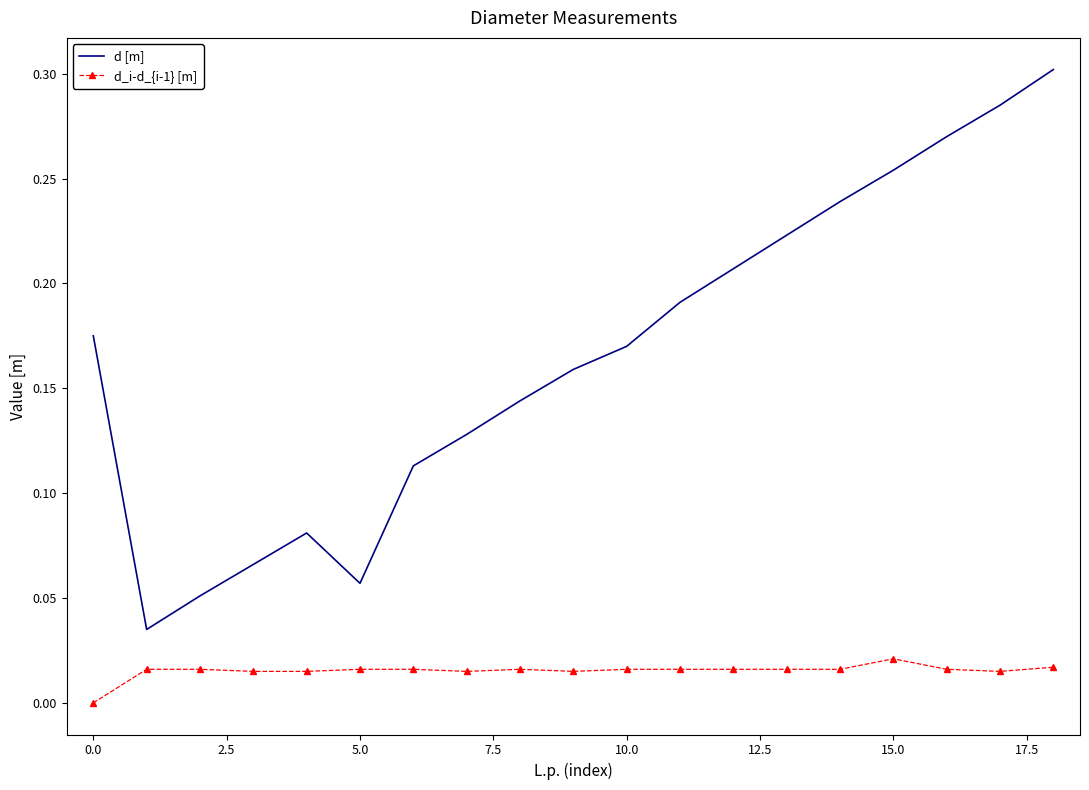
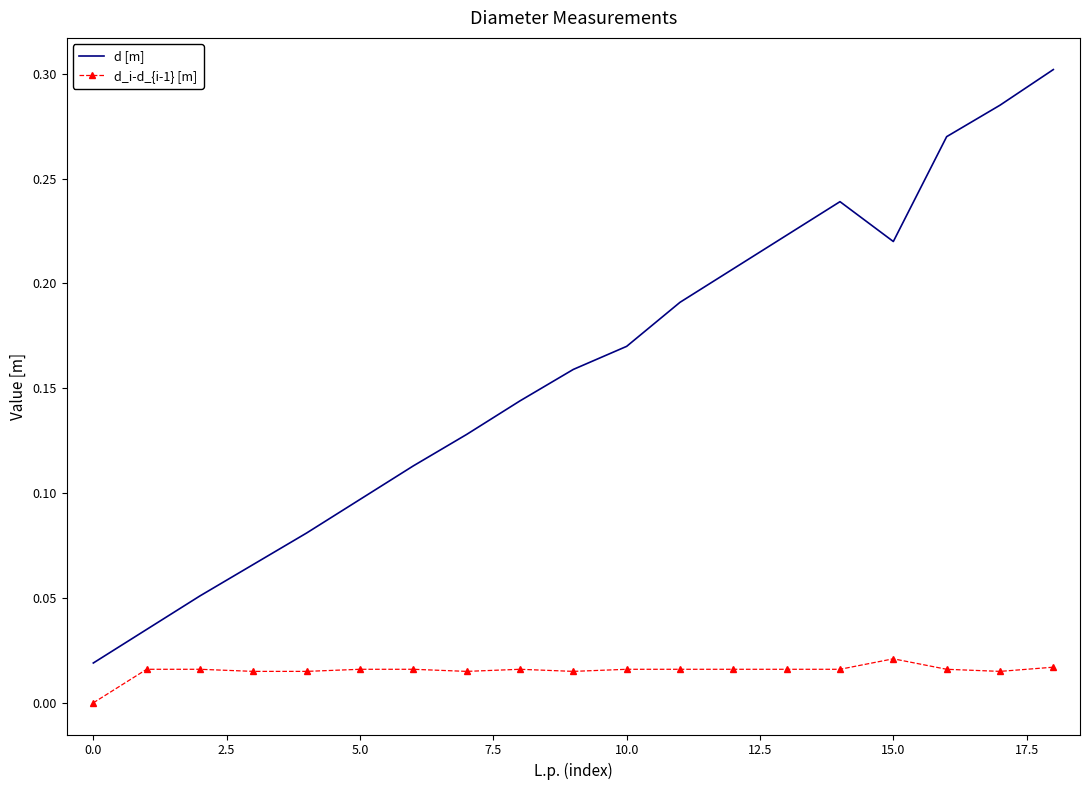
d [m], 0.0: 0.175 -> 0.019
d [m], 5.0: 0.057 -> 0.097
d [m], 15.0: 0.254 -> 0.220
